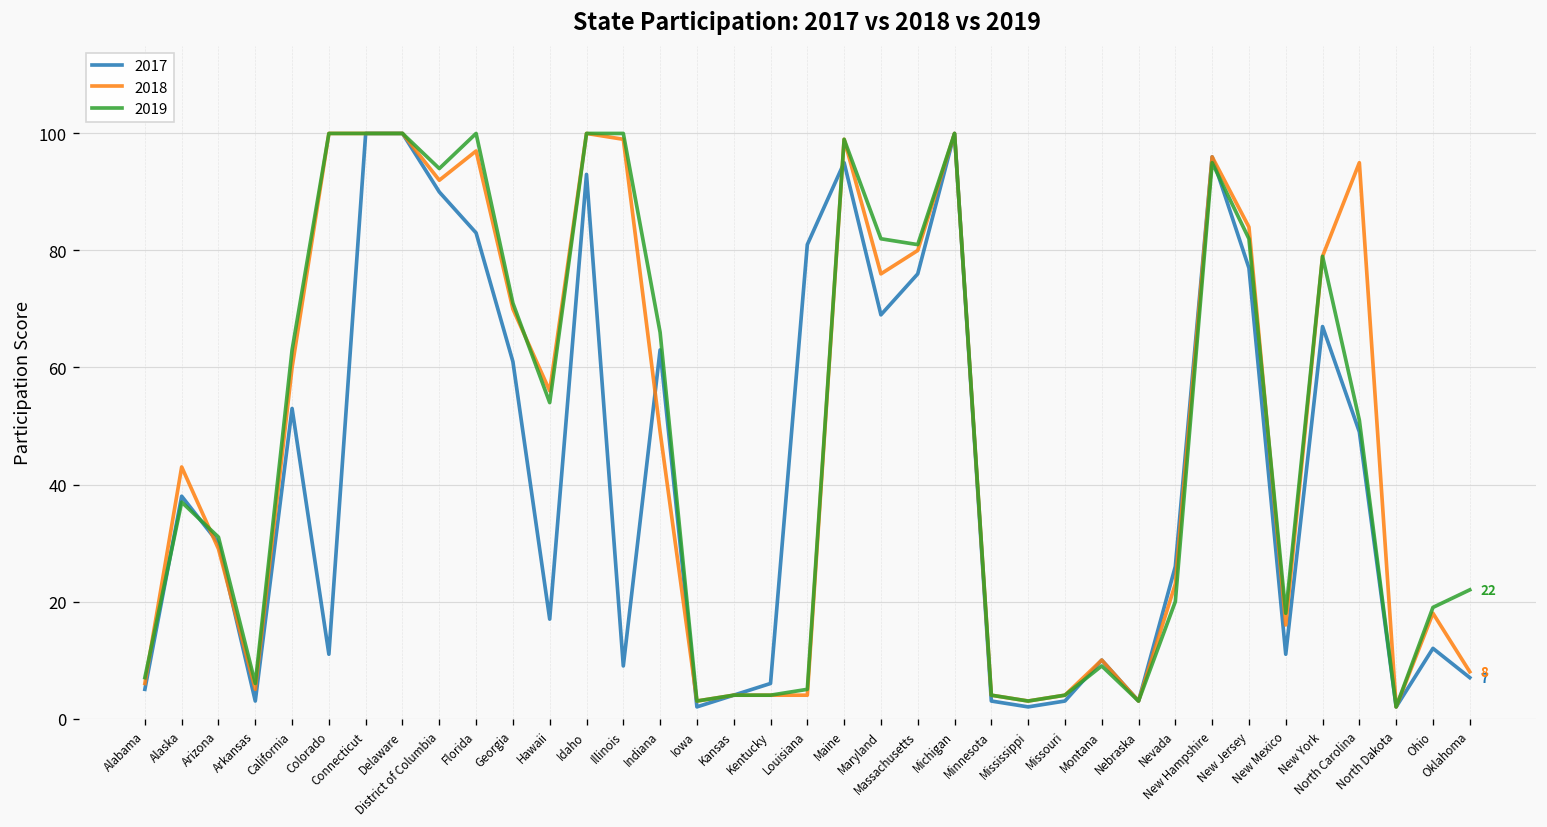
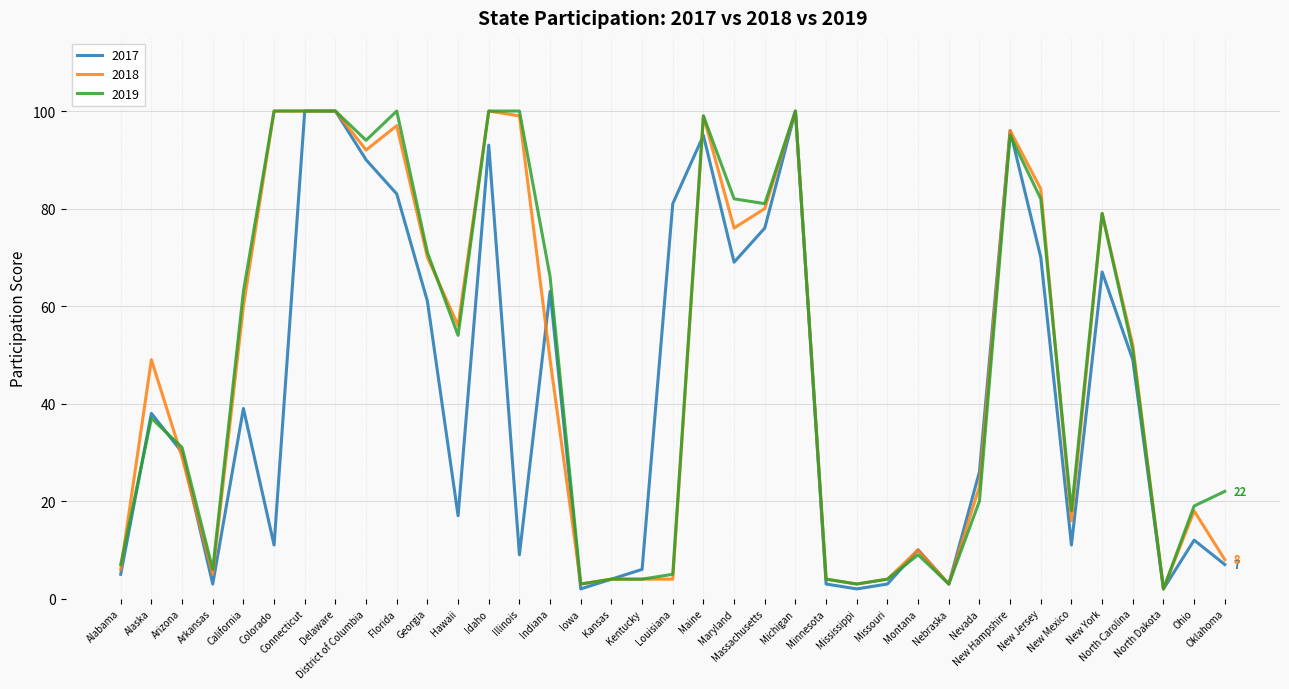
2018, Alaska: 43 -> 49
2017, California: 53 -> 39
2017, New Jersey: 77 -> 70
2018, North Carolina: 95 -> 52
